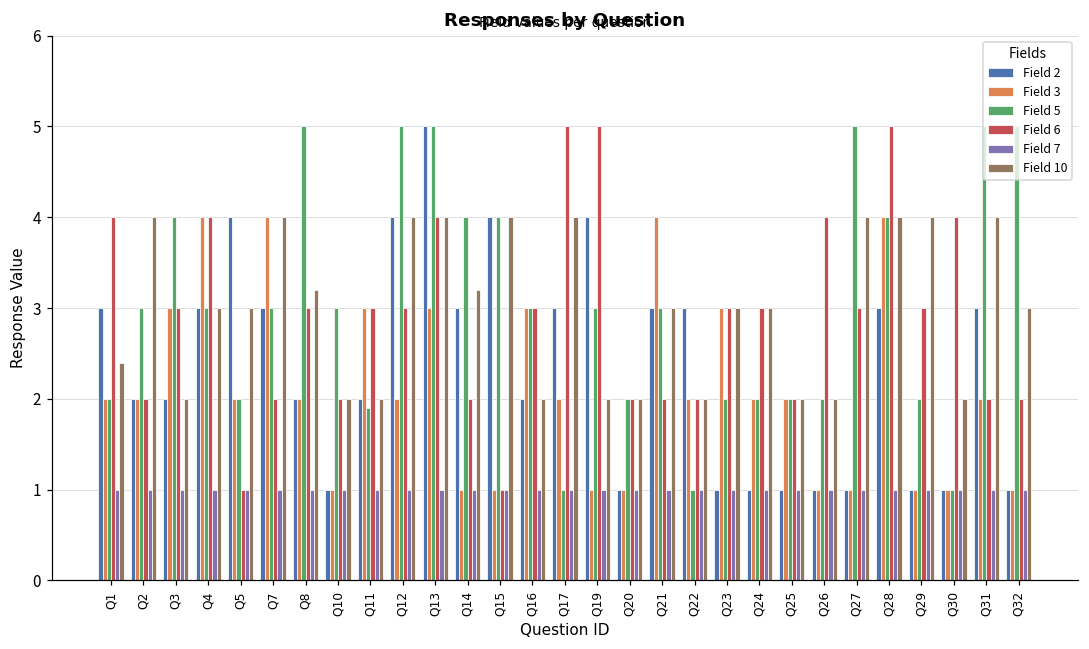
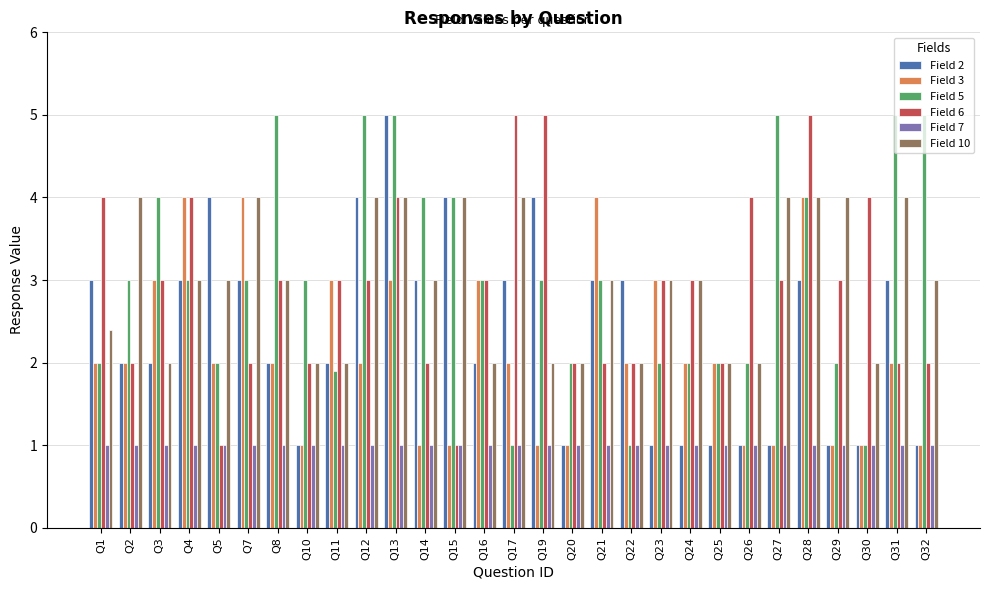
Field 10, Q8: 3.2 -> 3.0
Field 10, Q14: 3.2 -> 3.0
